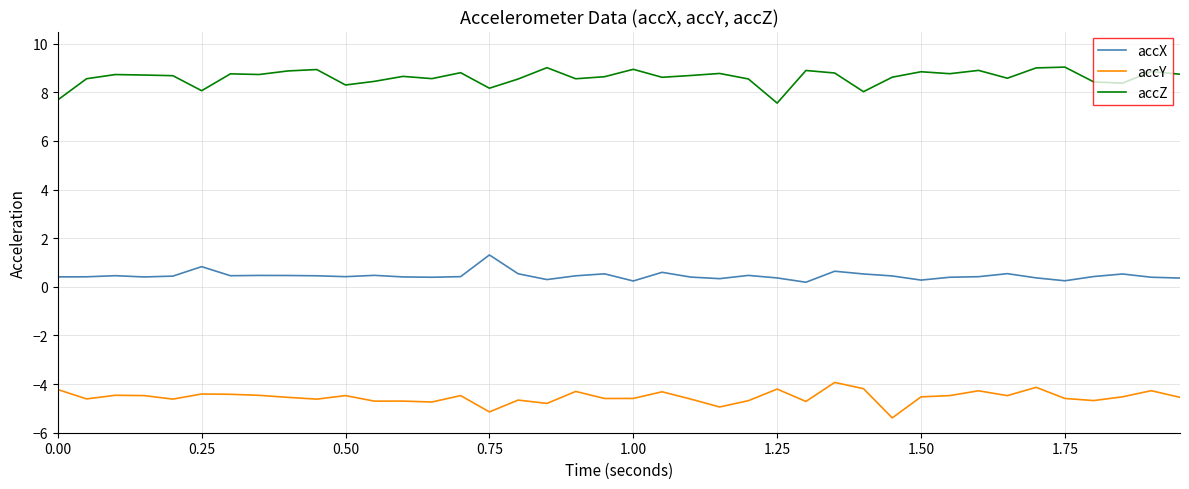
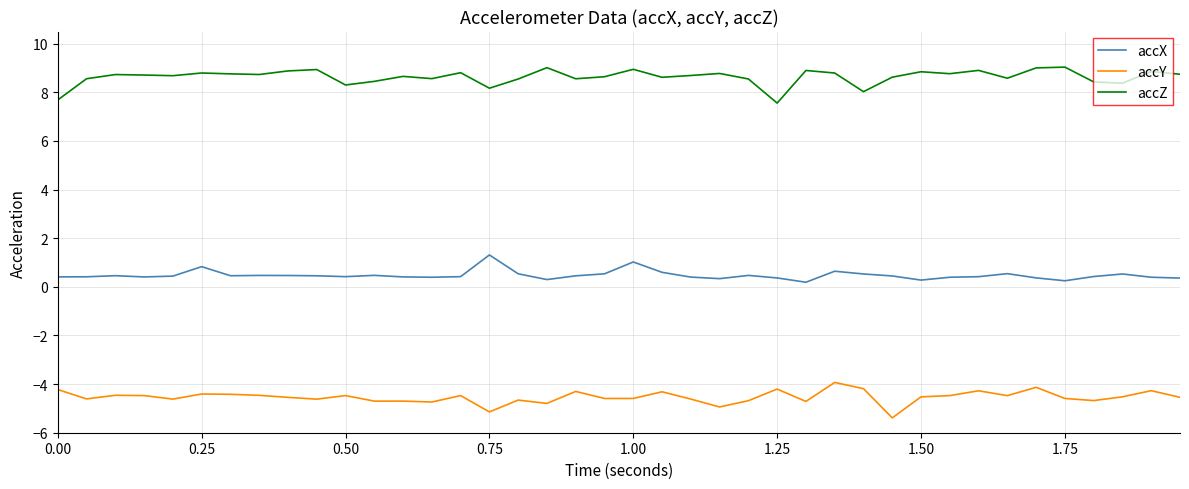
accZ, 0.25: 8.1 -> 8.8
accX, 1.00: 0.2 -> 1.0
